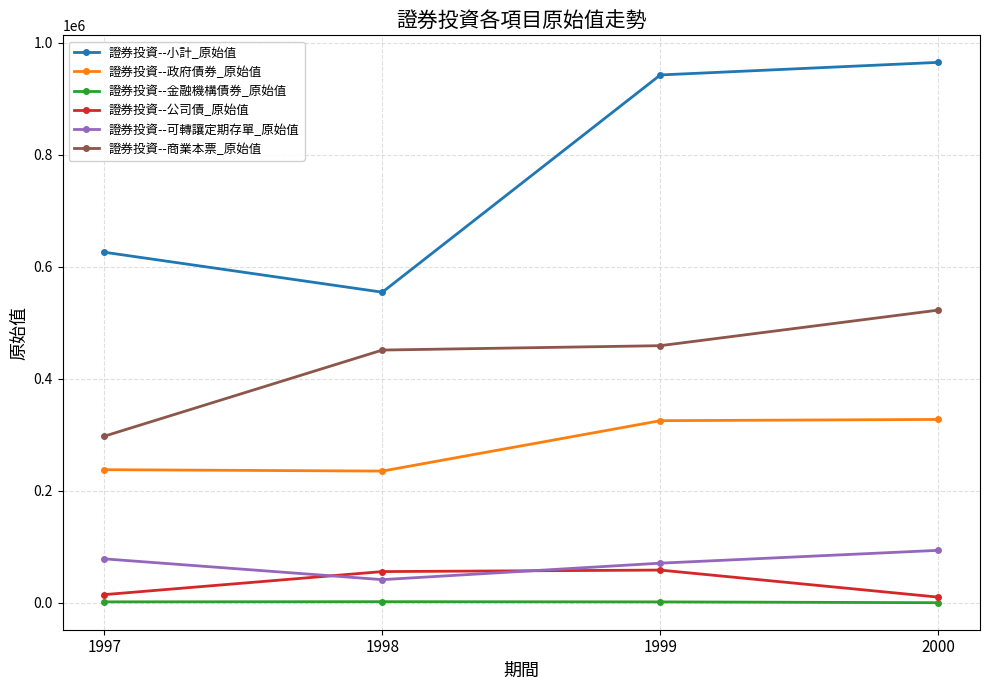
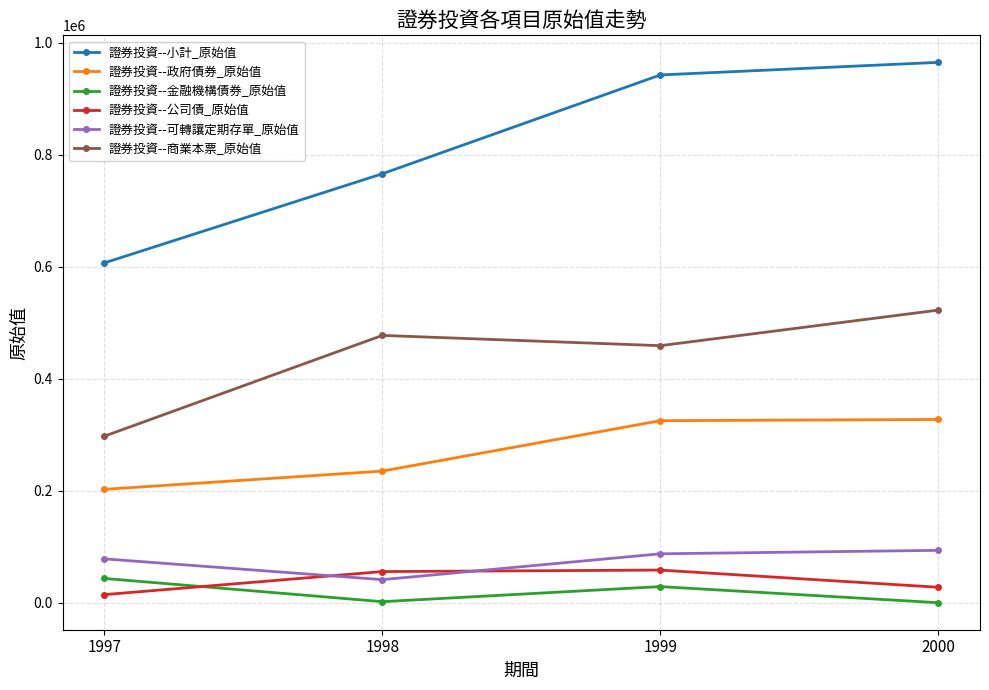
證券投資--小計_原始值, 1997: 630000 -> 610000
證券投資--政府債券_原始值, 1997: 240000 -> 200000
證券投資--金融機構債券_原始值, 1997: 0 -> 40000
證券投資--小計_原始值, 1998: 550000 -> 770000
證券投資--商業本票_原始值, 1998: 450000 -> 480000
證券投資--金融機構債券_原始值, 1999: 0 -> 30000
證券投資--可轉讓定期存單_原始值, 1999: 70000 -> 90000
證券投資--公司債_原始值, 2000: 10000 -> 30000
